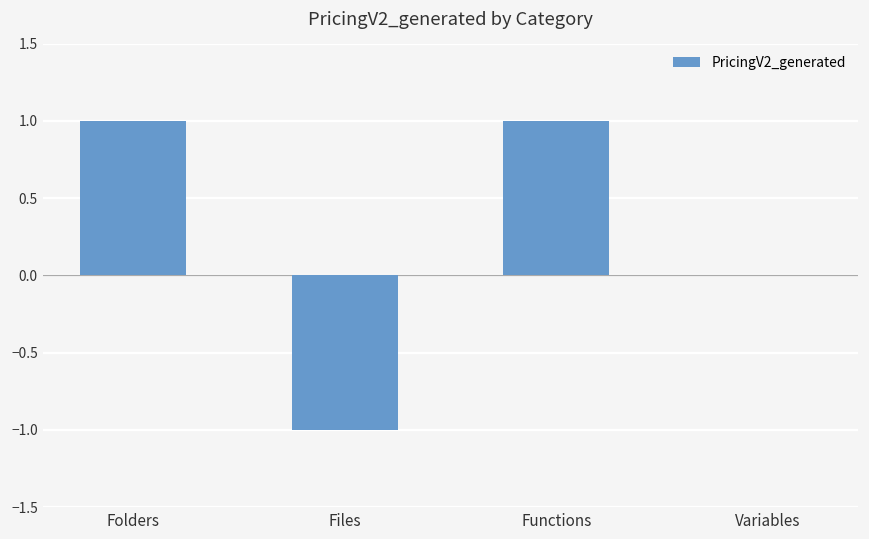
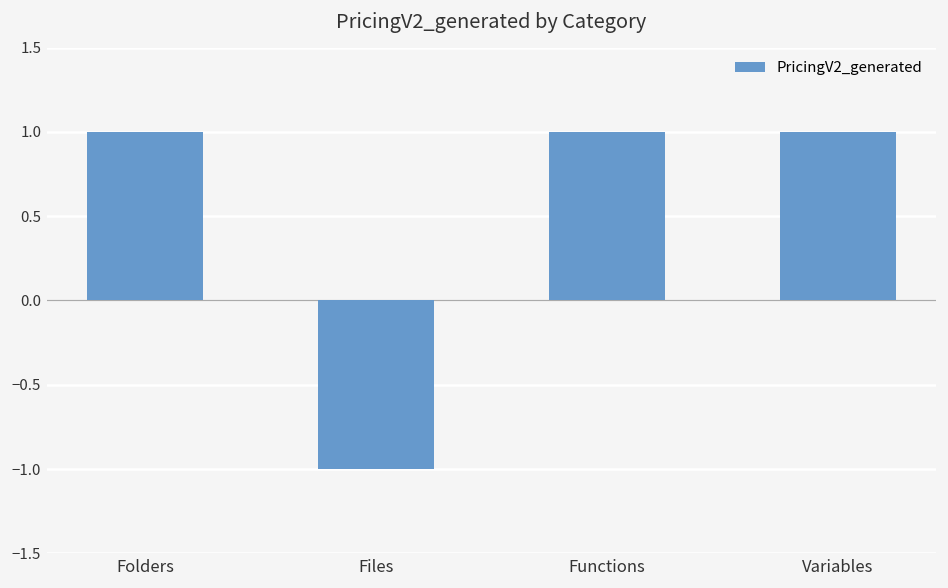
Variables: 0 -> 1
